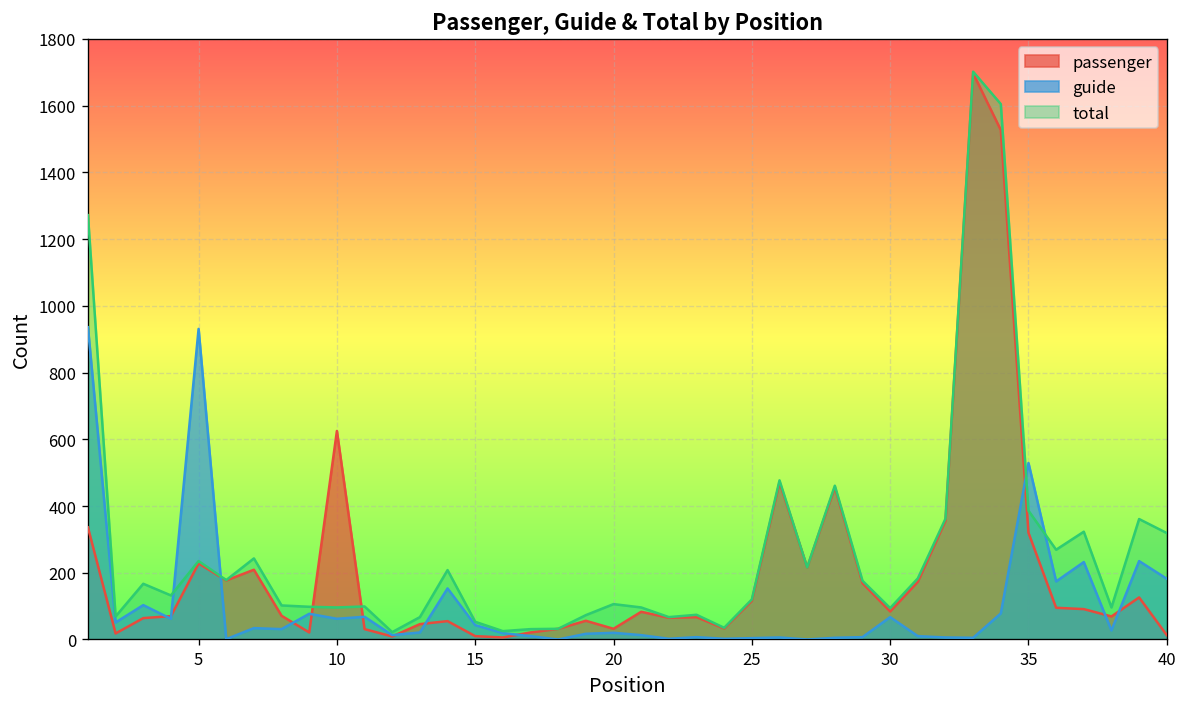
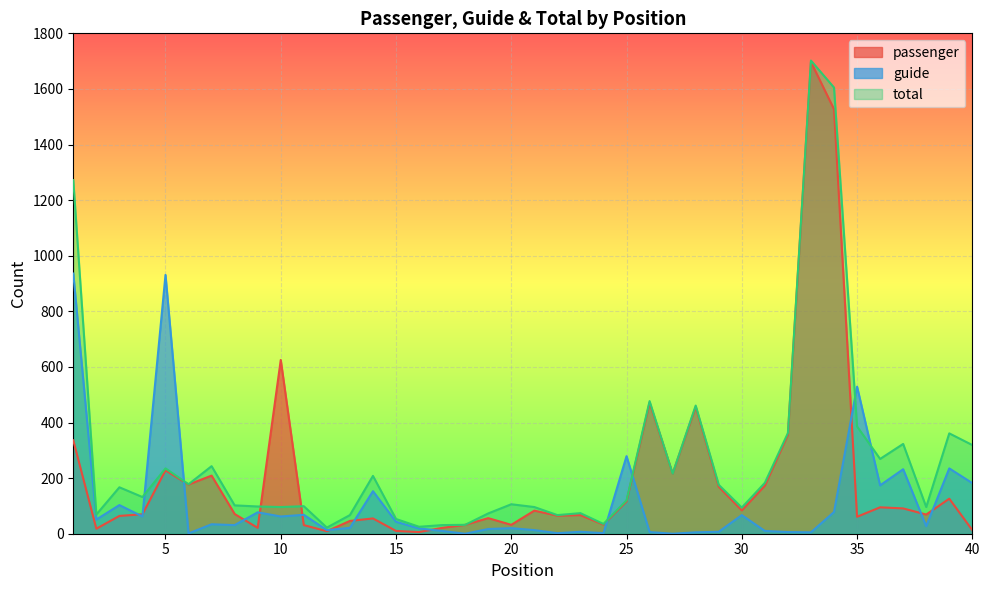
guide, 25: 0 -> 280
passenger, 35: 320 -> 60
